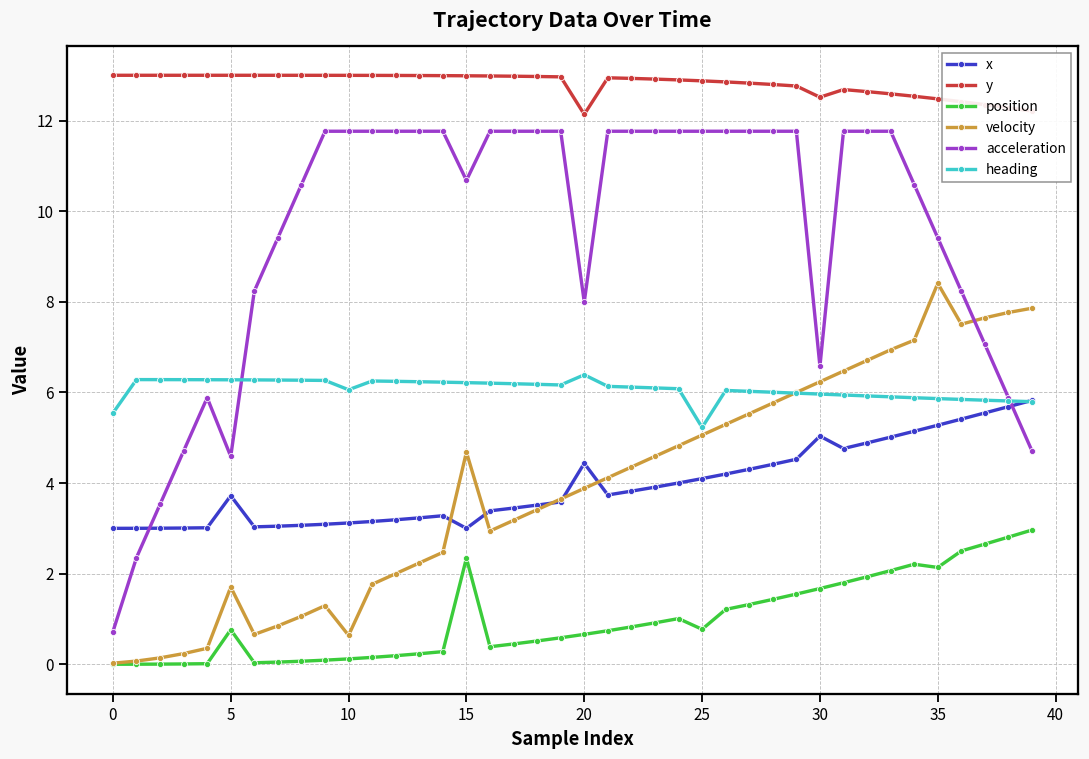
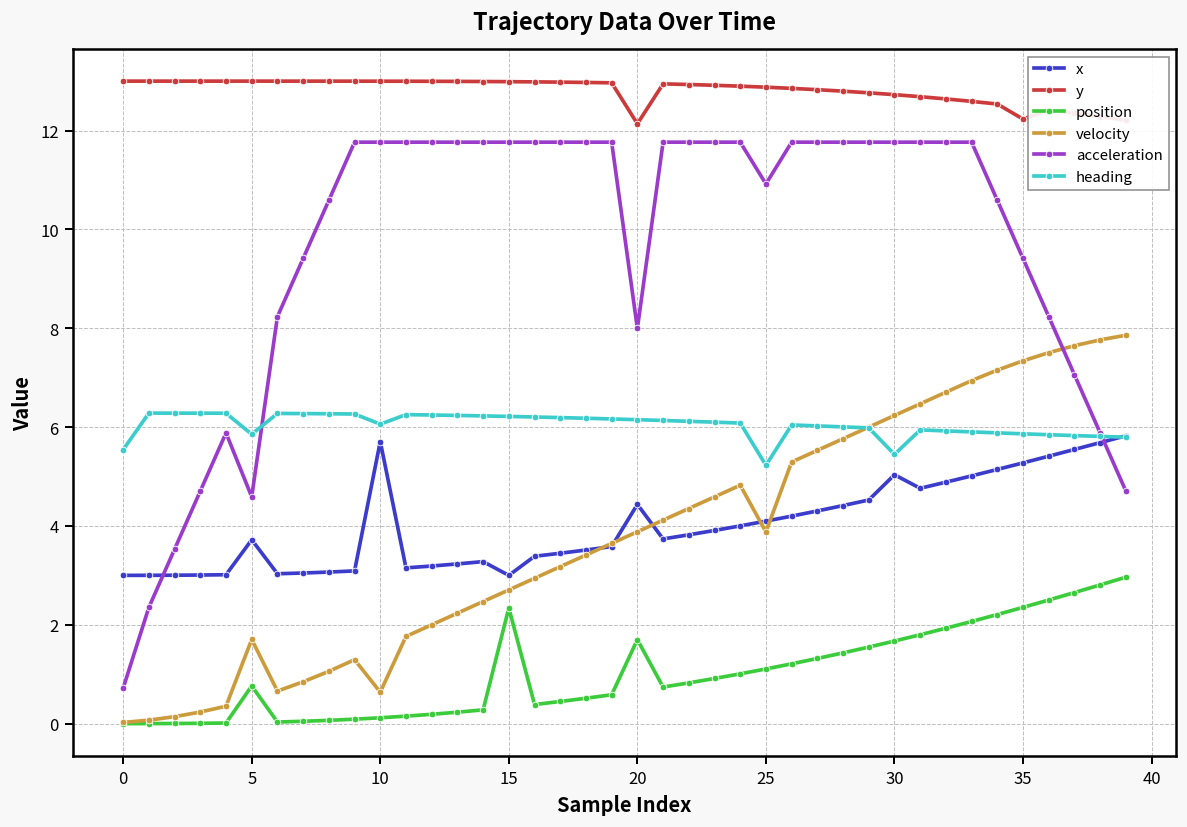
heading, 5: 6.3 -> 5.9
x, 10: 3.1 -> 5.7
velocity, 15: 4.7 -> 2.7
acceleration, 15: 10.7 -> 11.8
position, 20: 0.7 -> 1.7
heading, 20: 6.4 -> 6.1
position, 25: 0.8 -> 1.1
velocity, 25: 5.1 -> 3.9
acceleration, 25: 11.8 -> 10.9
y, 30: 12.5 -> 12.7
acceleration, 30: 6.6 -> 11.8
heading, 30: 6.0 -> 5.4
y, 35: 12.5 -> 12.2
position, 35: 2.1 -> 2.4
velocity, 35: 8.4 -> 7.3
